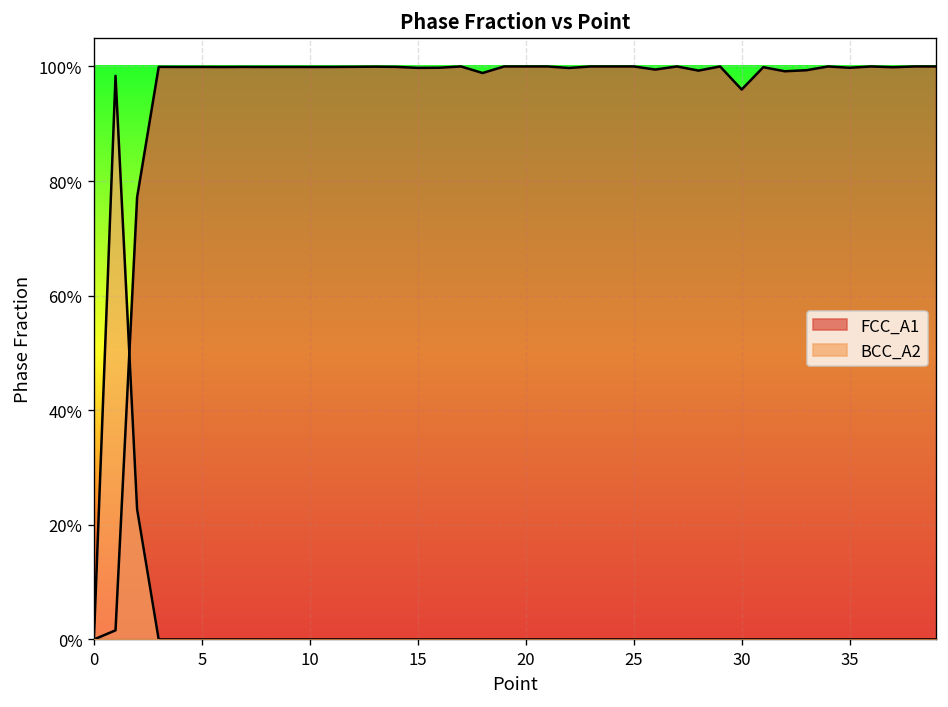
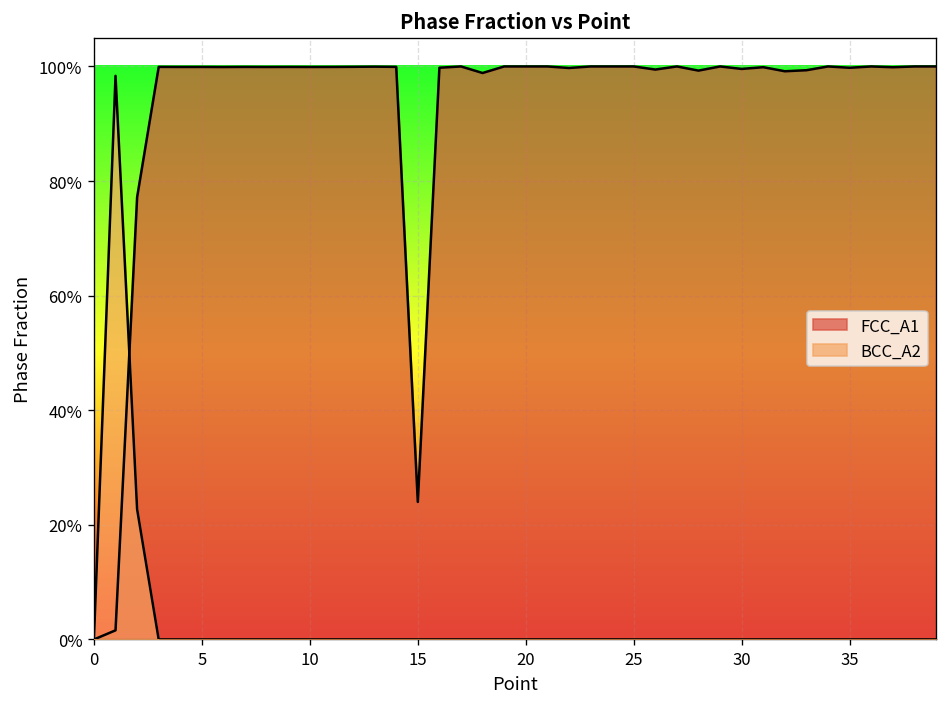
FCC_A1, 15: 100% -> 24%
FCC_A1, 30: 96% -> 100%
